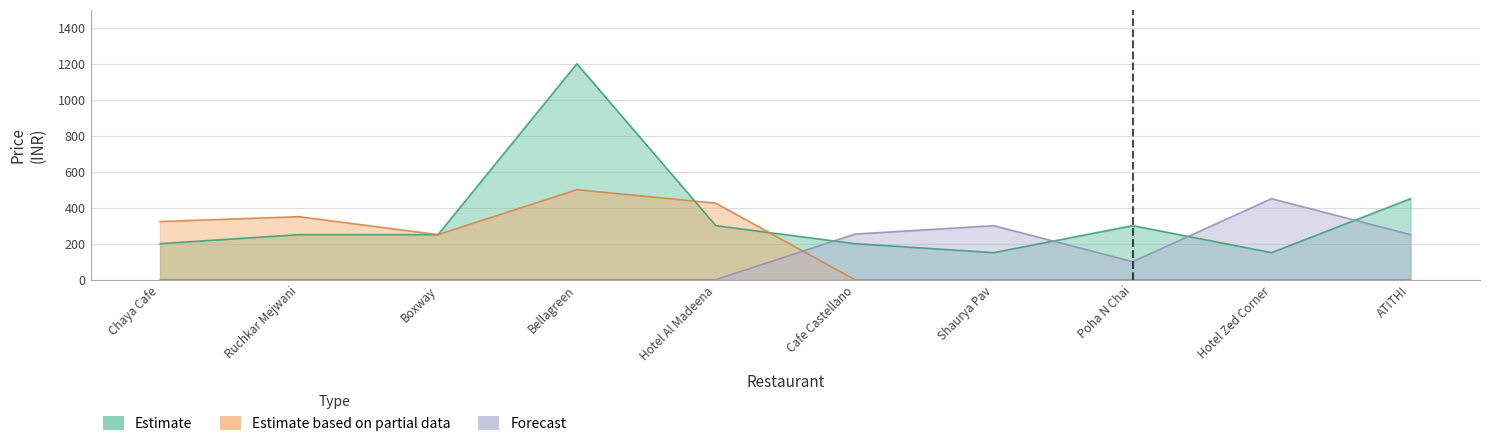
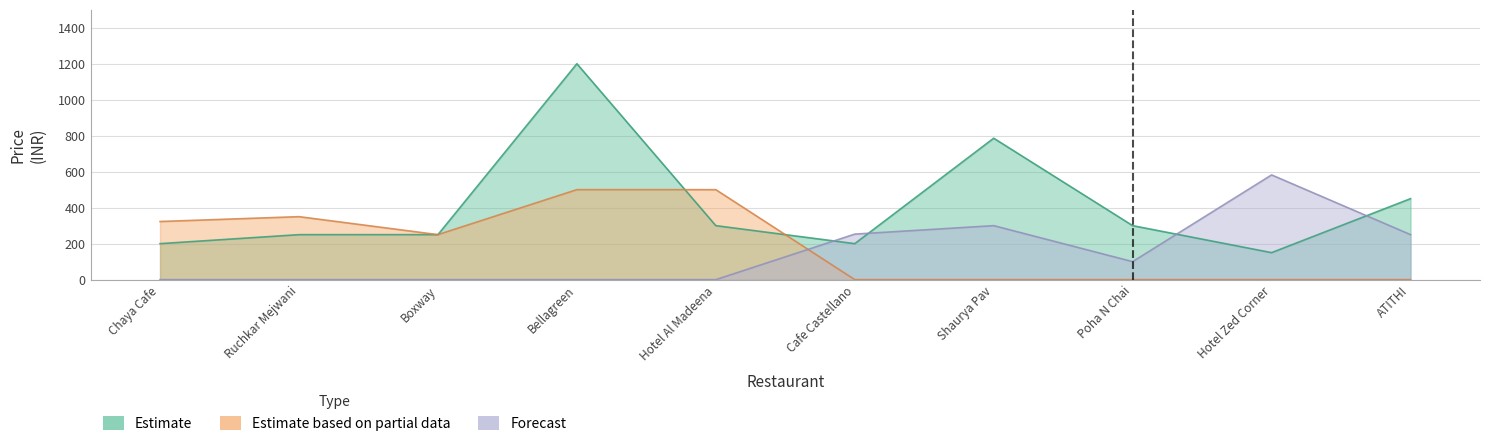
Estimate based on partial data, Hotel Al Madeena: 430 -> 500
Estimate, Shaurya Pav: 150 -> 790
Forecast, Hotel Zed Corner: 450 -> 580
